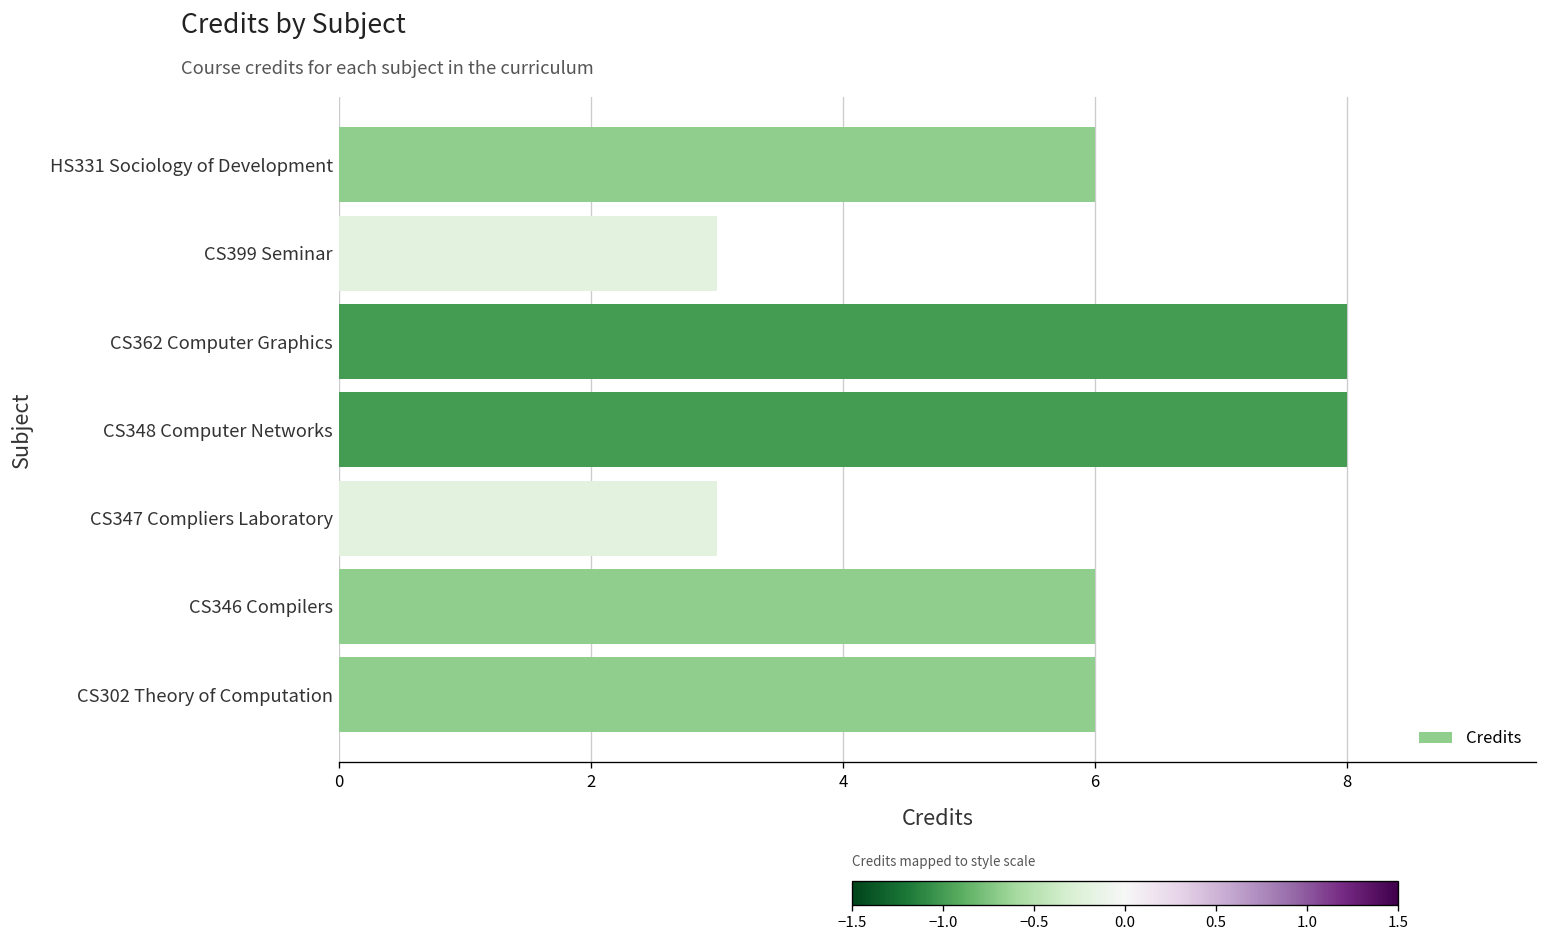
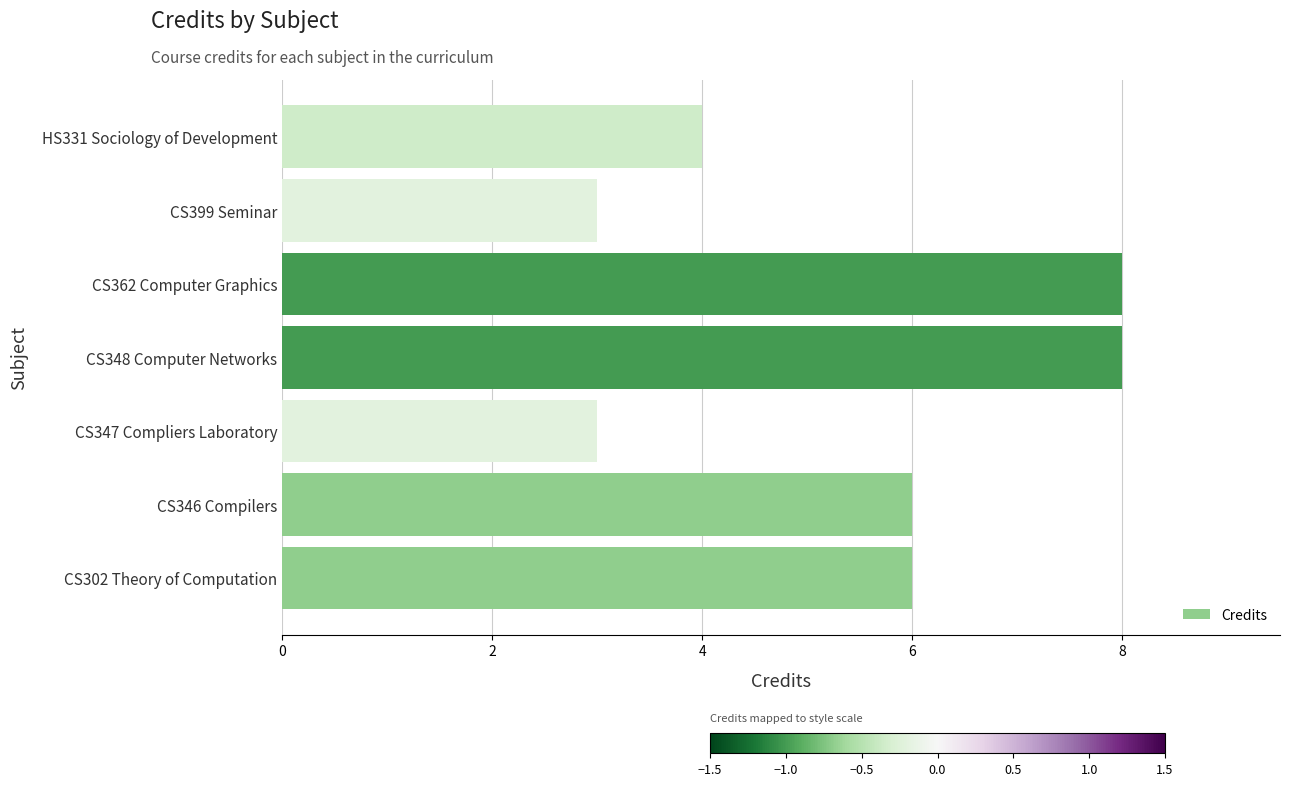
HS331 Sociology of Development: 6 -> 4
